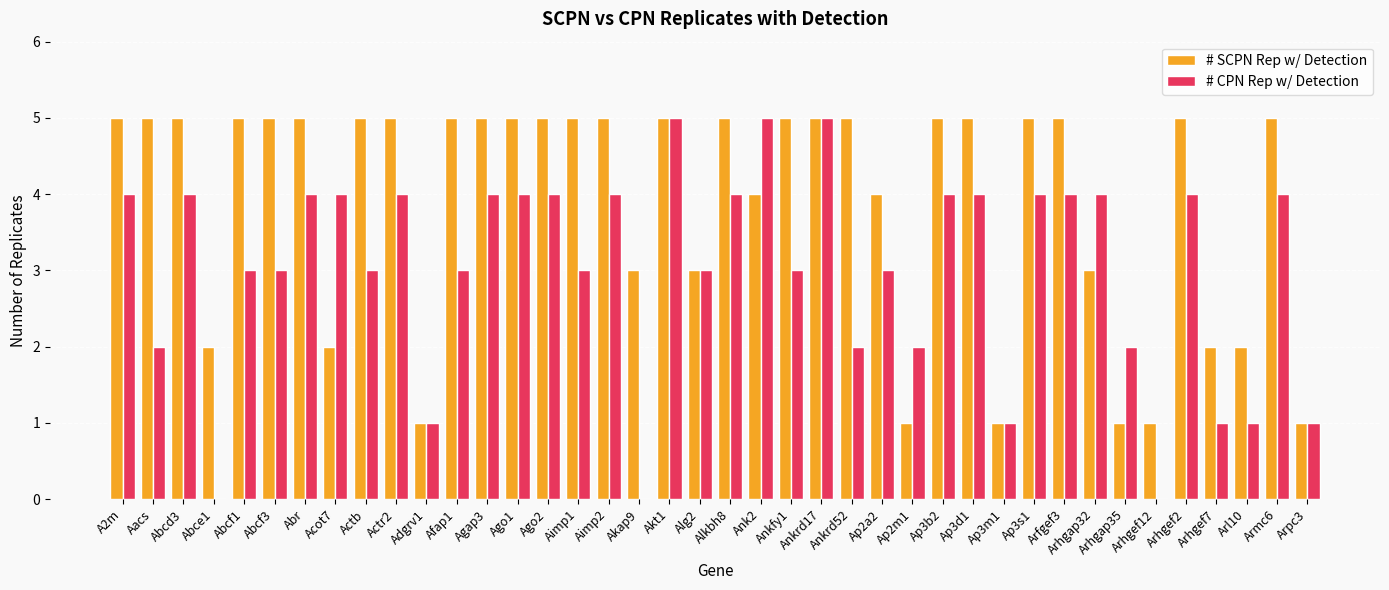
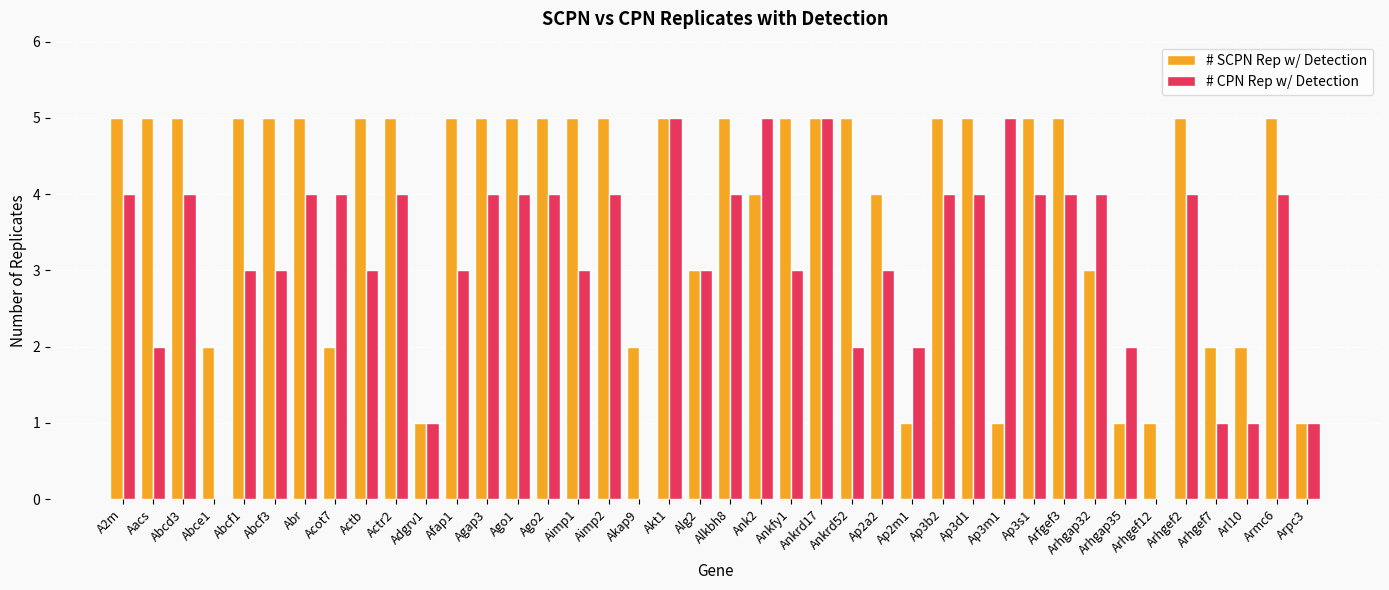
# SCPN Rep w/ Detection, Akap9: 3 -> 2
# CPN Rep w/ Detection, Ap3m1: 1 -> 5
